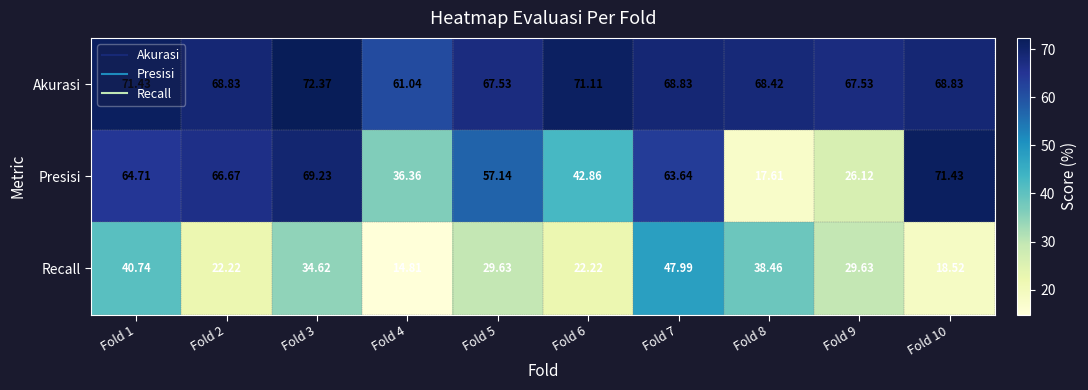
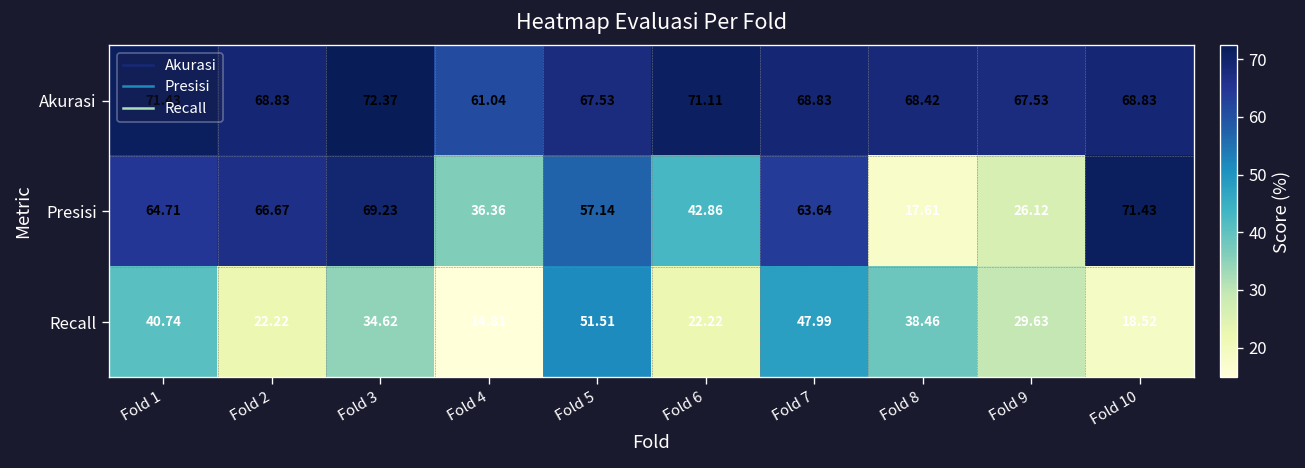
Recall, Fold 5: 29.63 -> 51.51
